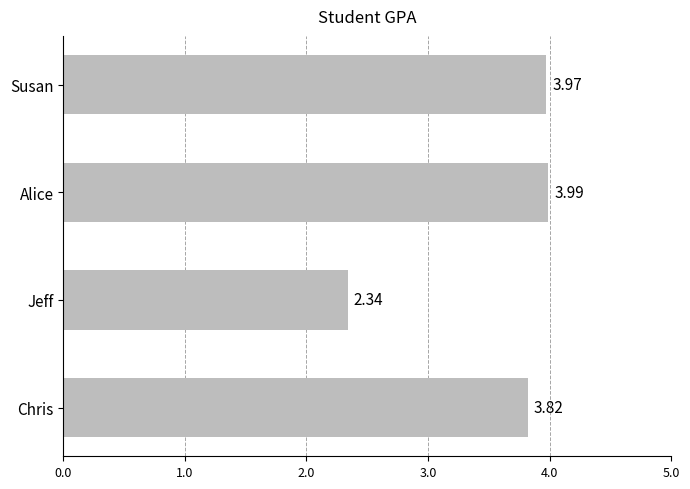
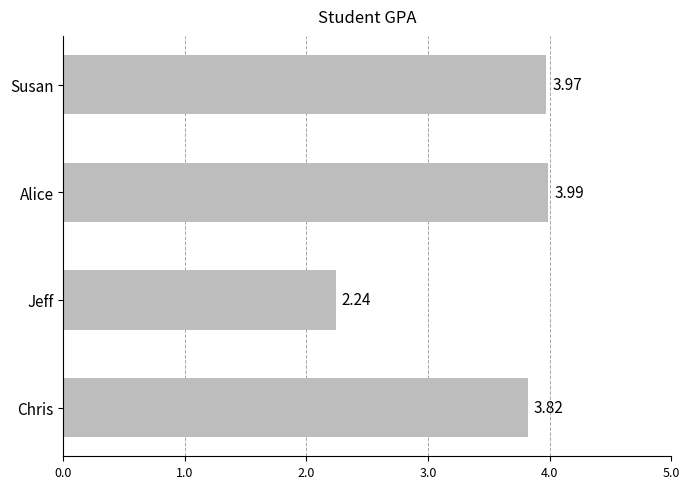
Jeff: 2.34 -> 2.24
